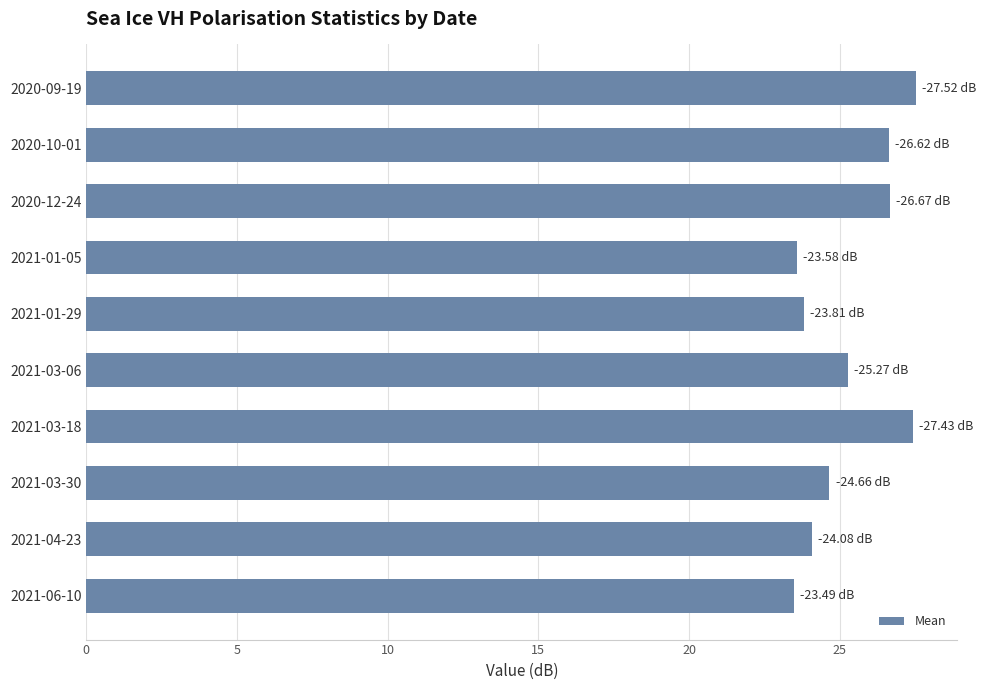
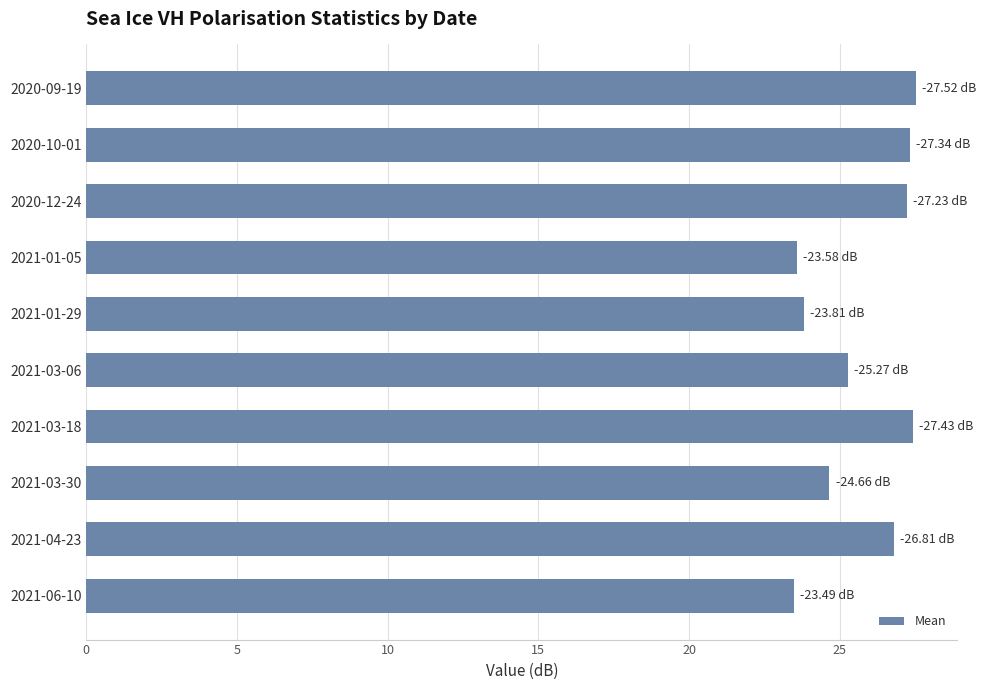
2020-10-01: -26.62 -> -27.34
2020-12-24: -26.67 -> -27.23
2021-04-23: -24.08 -> -26.81
